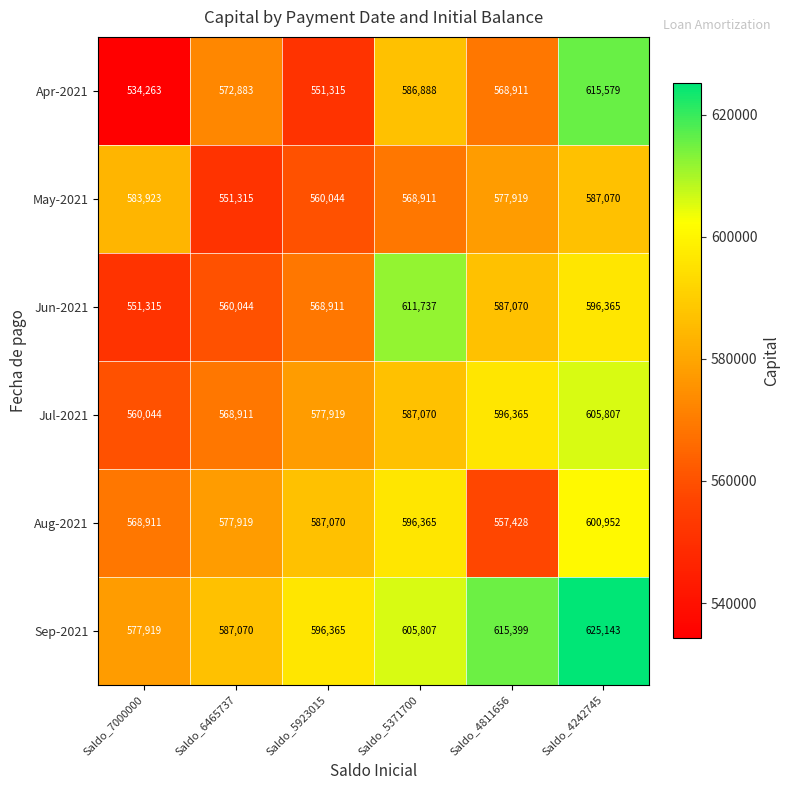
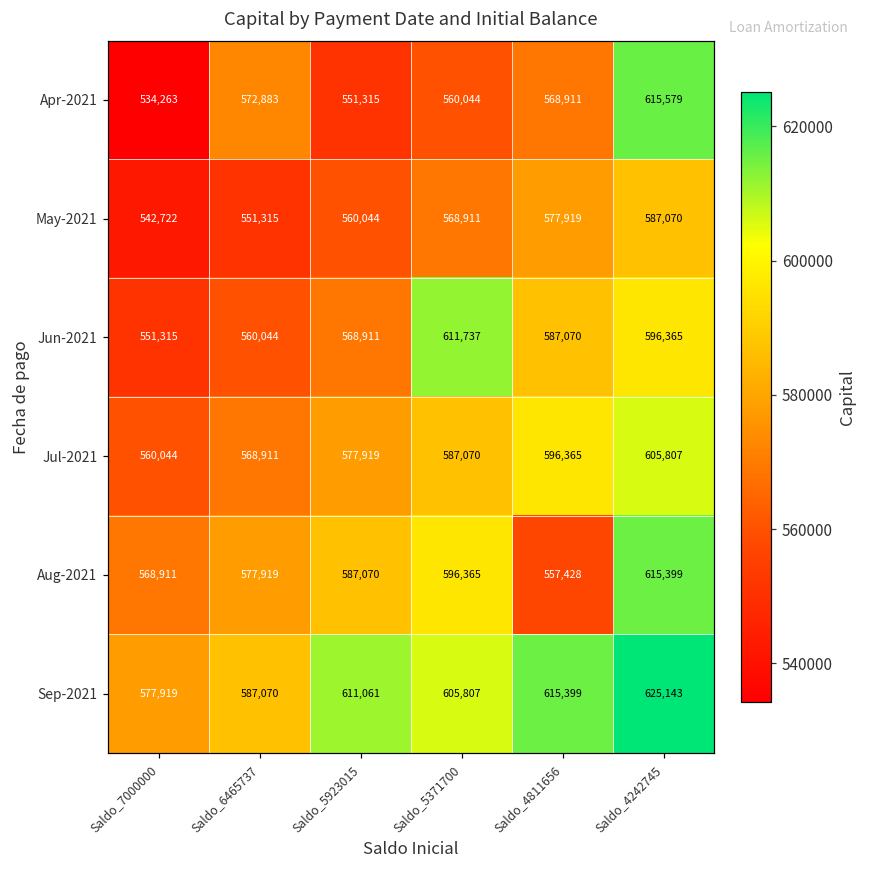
Apr-2021, Saldo_5371700: 586,888 -> 560,044
May-2021, Saldo_7000000: 583,923 -> 542,722
Aug-2021, Saldo_4242745: 600,952 -> 615,399
Sep-2021, Saldo_5923015: 596,365 -> 611,061
